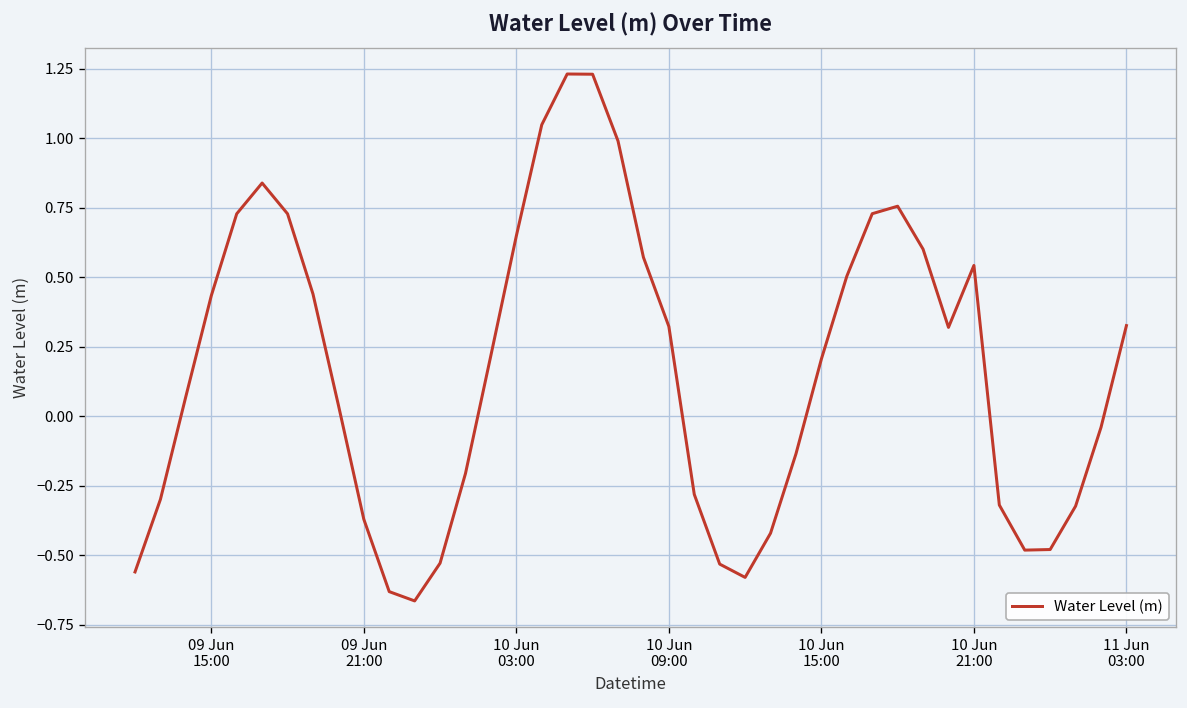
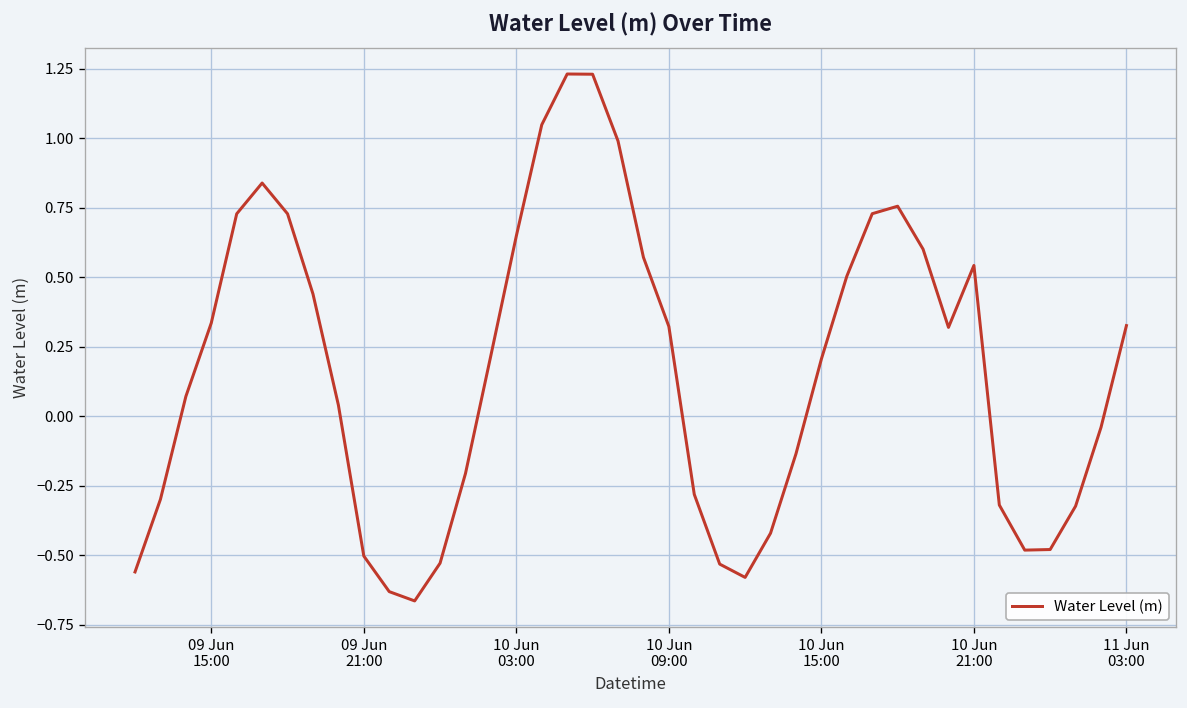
09 Jun 15:00: 0.43 -> 0.34
09 Jun 21:00: -0.37 -> -0.50
